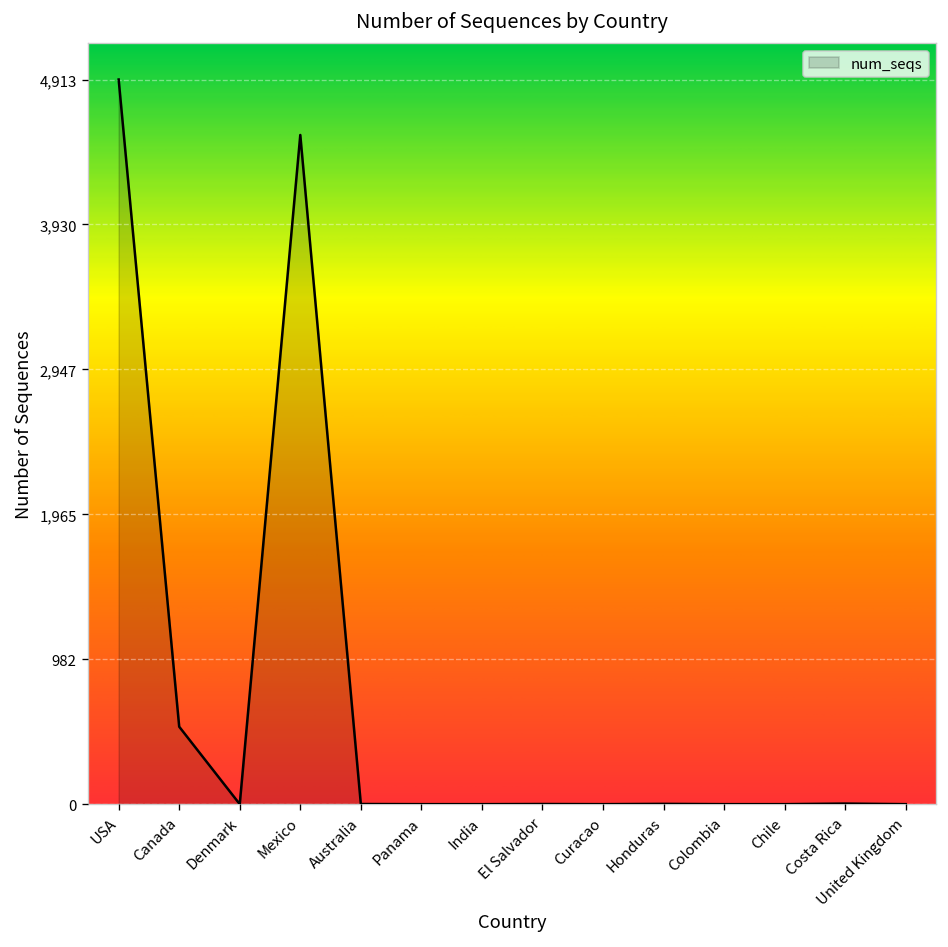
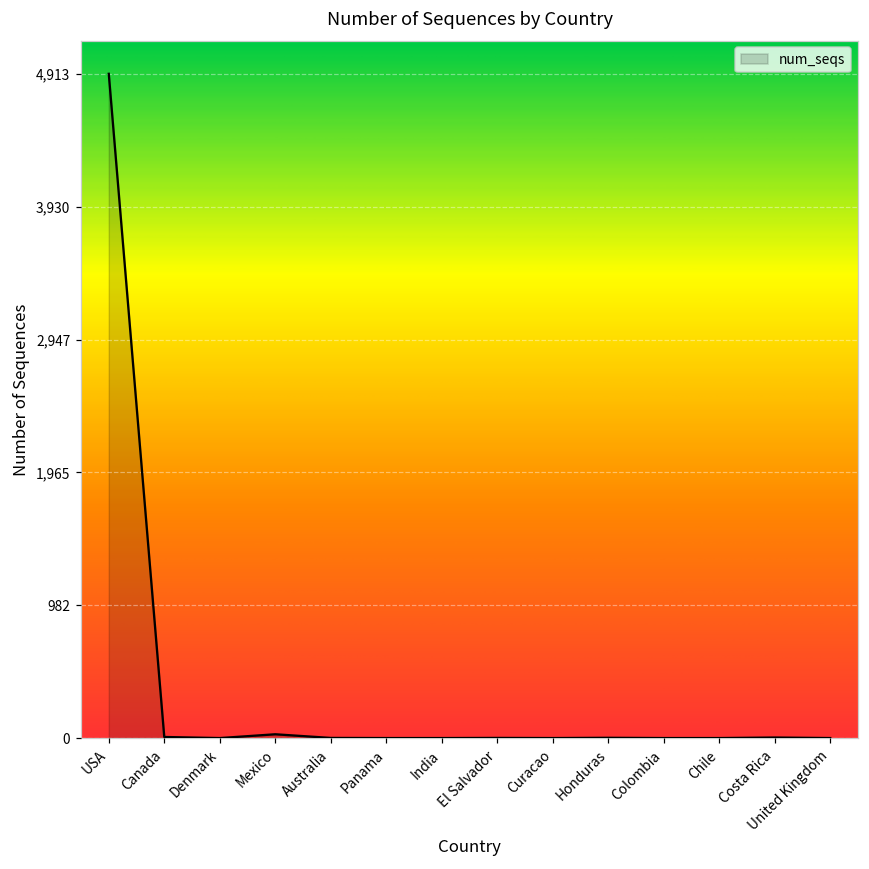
Canada: 530 -> 10
Mexico: 4,540 -> 30
